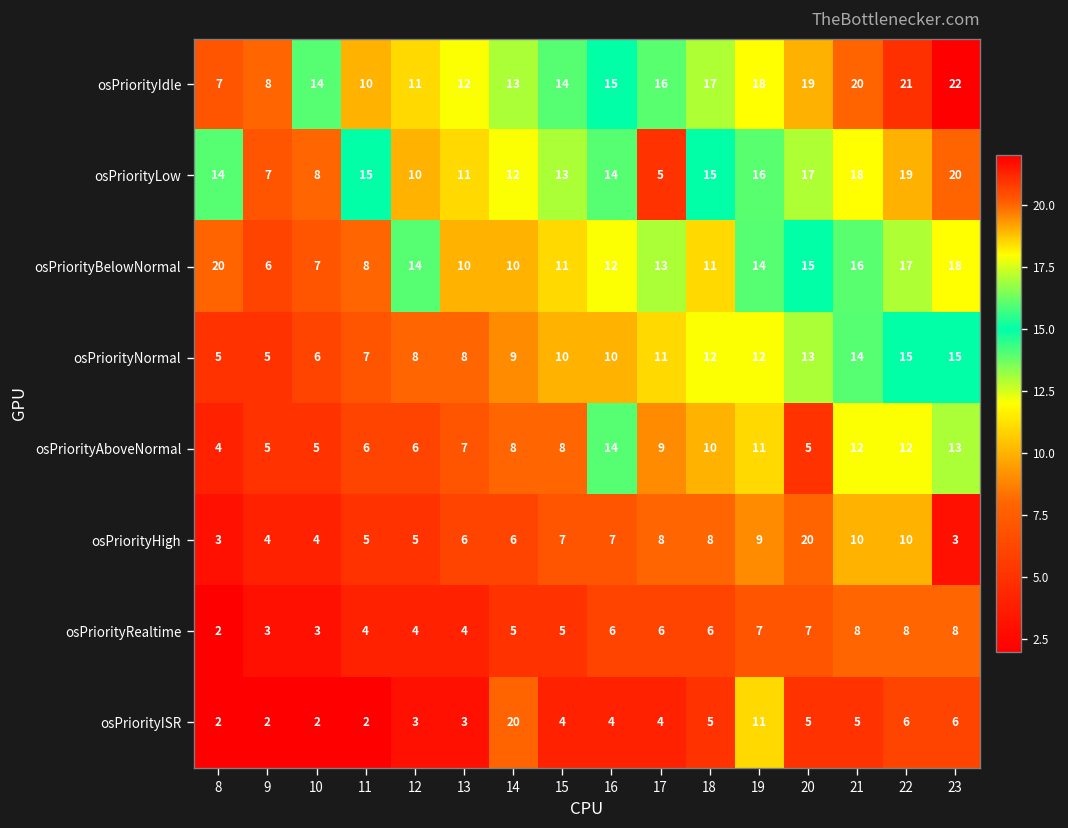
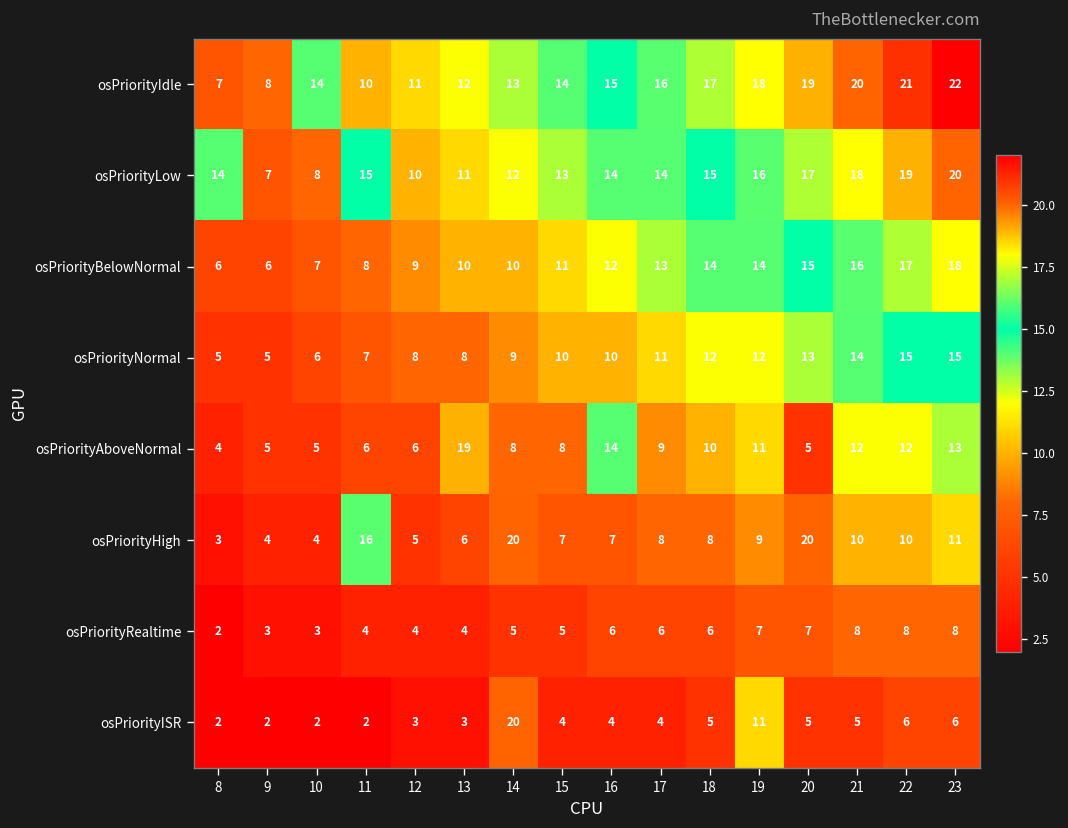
osPriorityLow, 17: 5 -> 14
osPriorityBelowNormal, 8: 20 -> 6
osPriorityBelowNormal, 12: 14 -> 9
osPriorityBelowNormal, 18: 11 -> 14
osPriorityAboveNormal, 13: 7 -> 19
osPriorityHigh, 11: 5 -> 16
osPriorityHigh, 14: 6 -> 20
osPriorityHigh, 23: 3 -> 11
